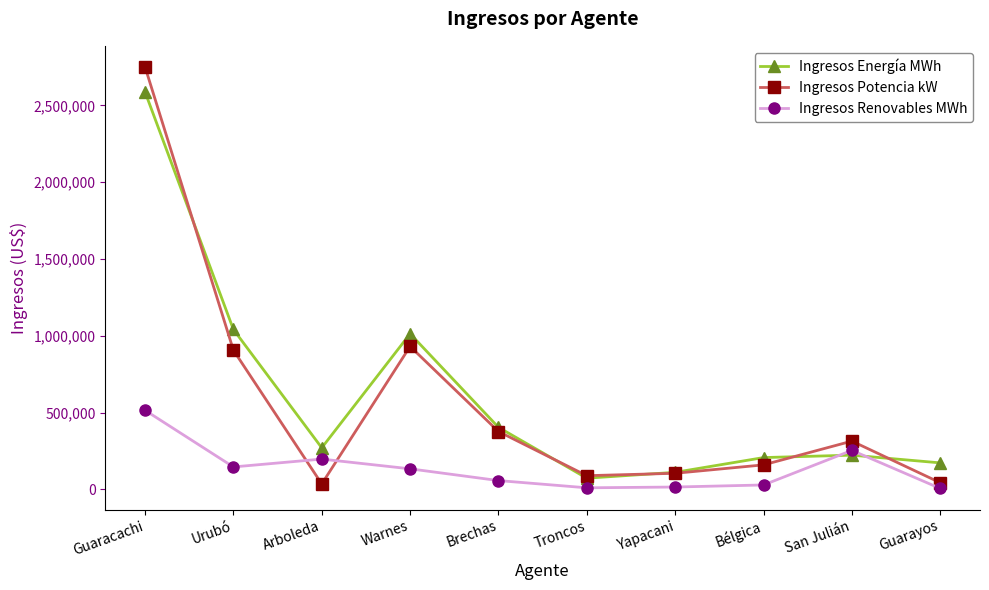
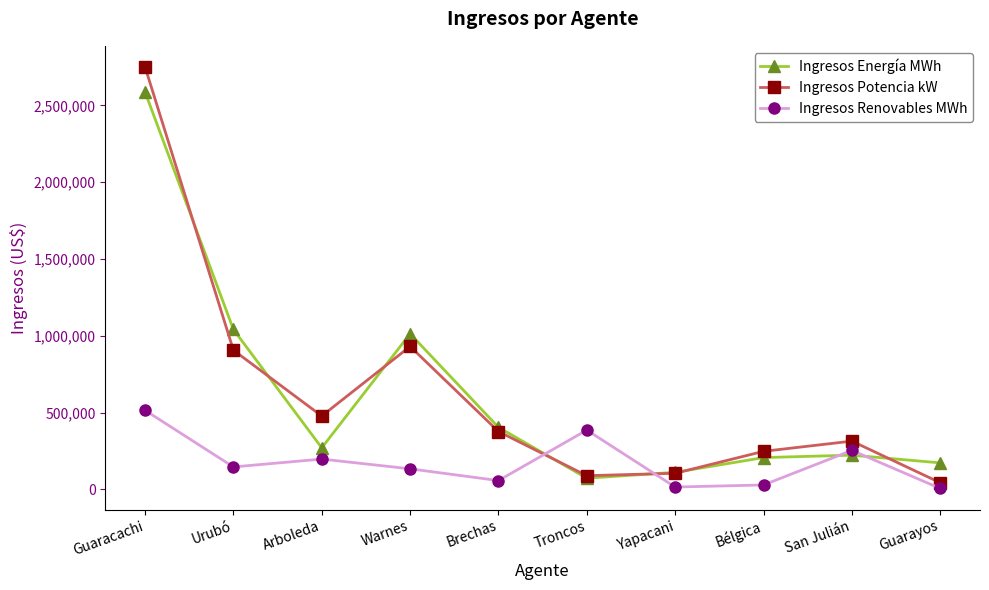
Ingresos Potencia kW, Arboleda: 40,000 -> 480,000
Ingresos Renovables MWh, Troncos: 10,000 -> 390,000
Ingresos Potencia kW, Bélgica: 160,000 -> 250,000
